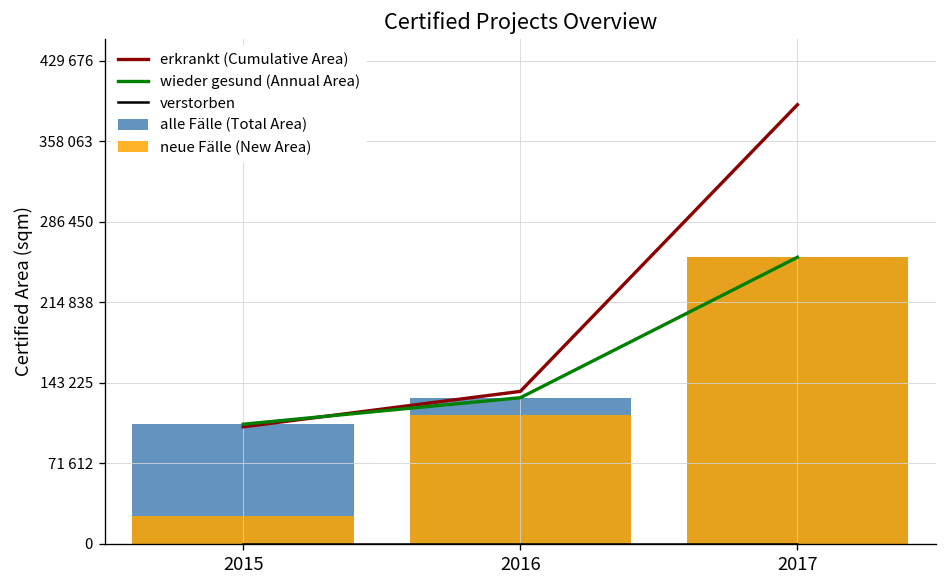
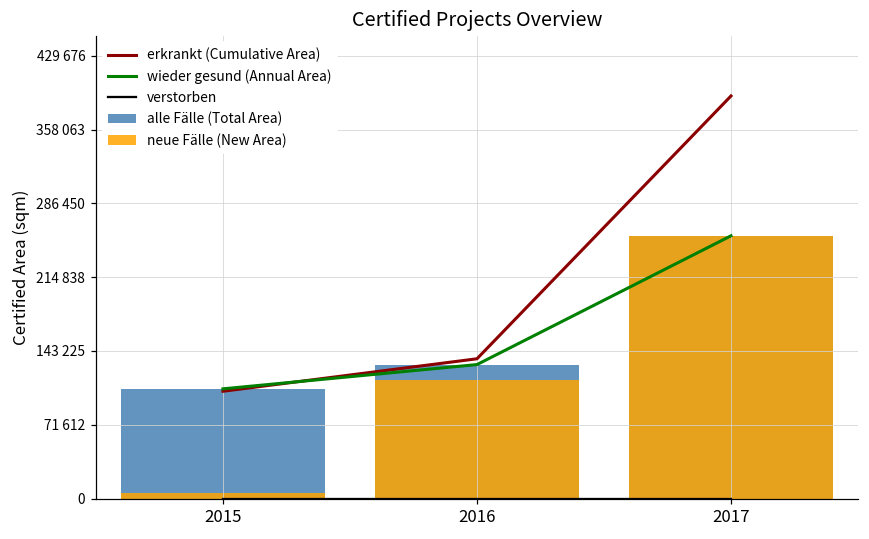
neue Fälle (New Area), 2015: 20000 -> 10000
